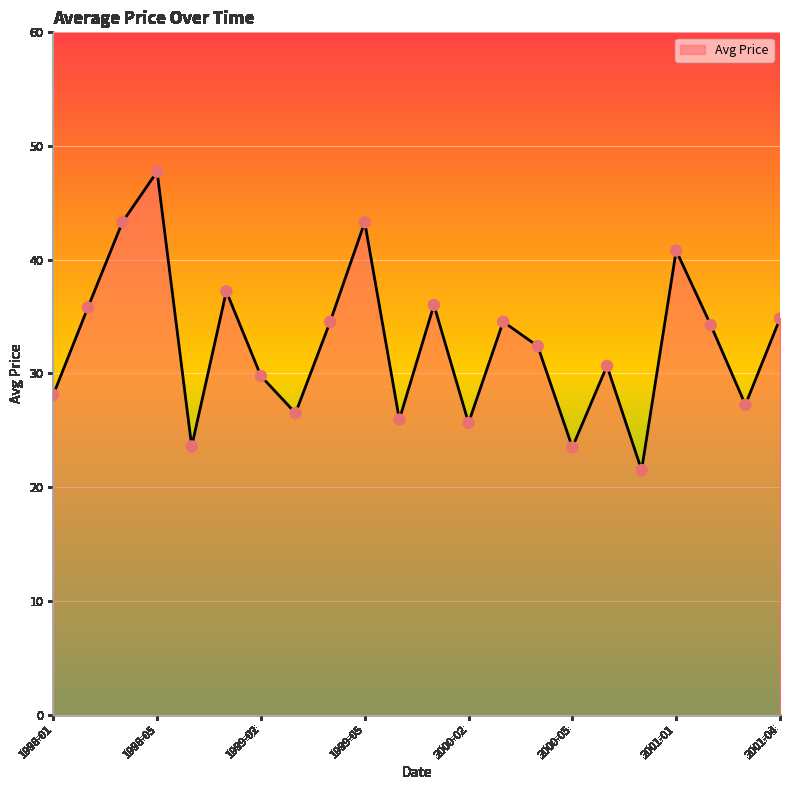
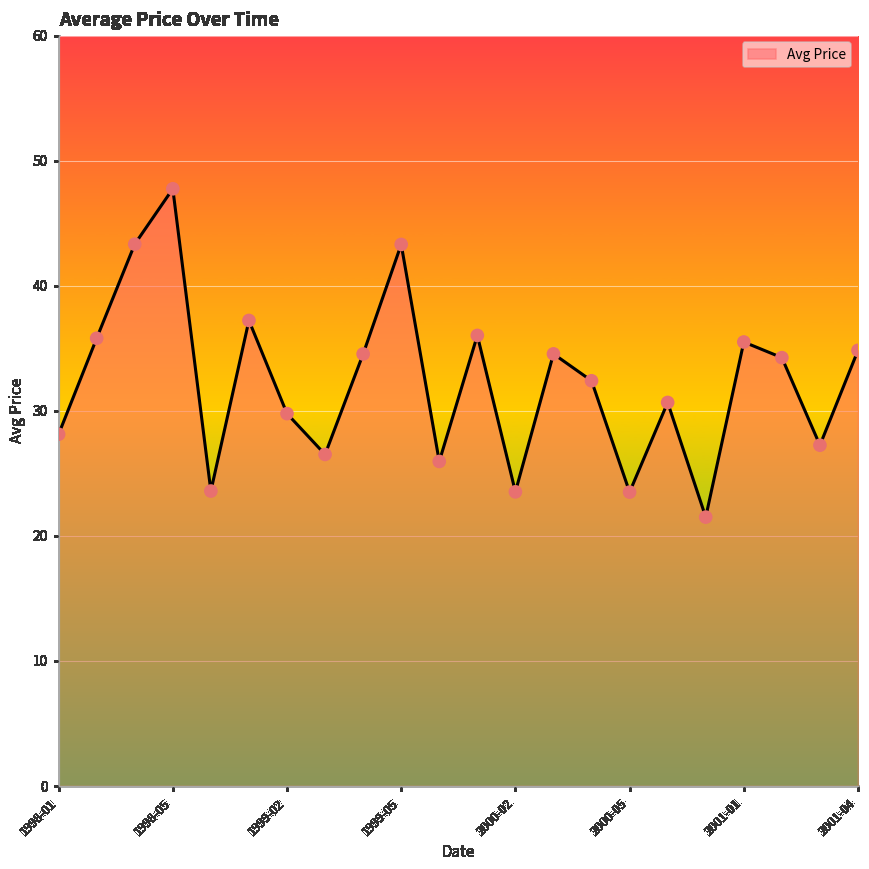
2000-02: 25.7 -> 23.5
2001-01: 40.8 -> 35.5
